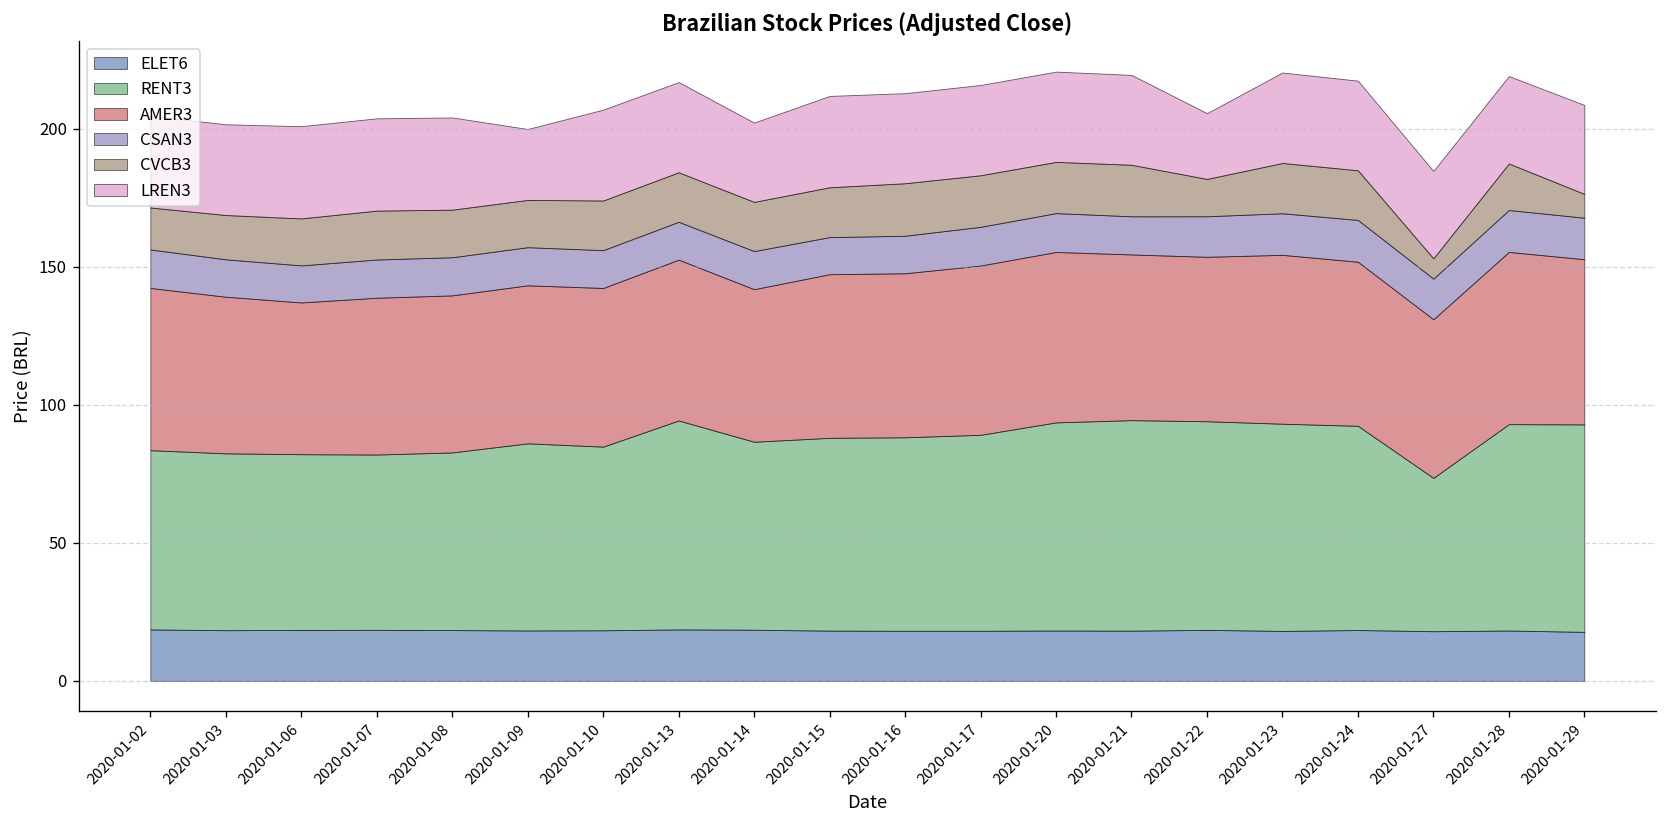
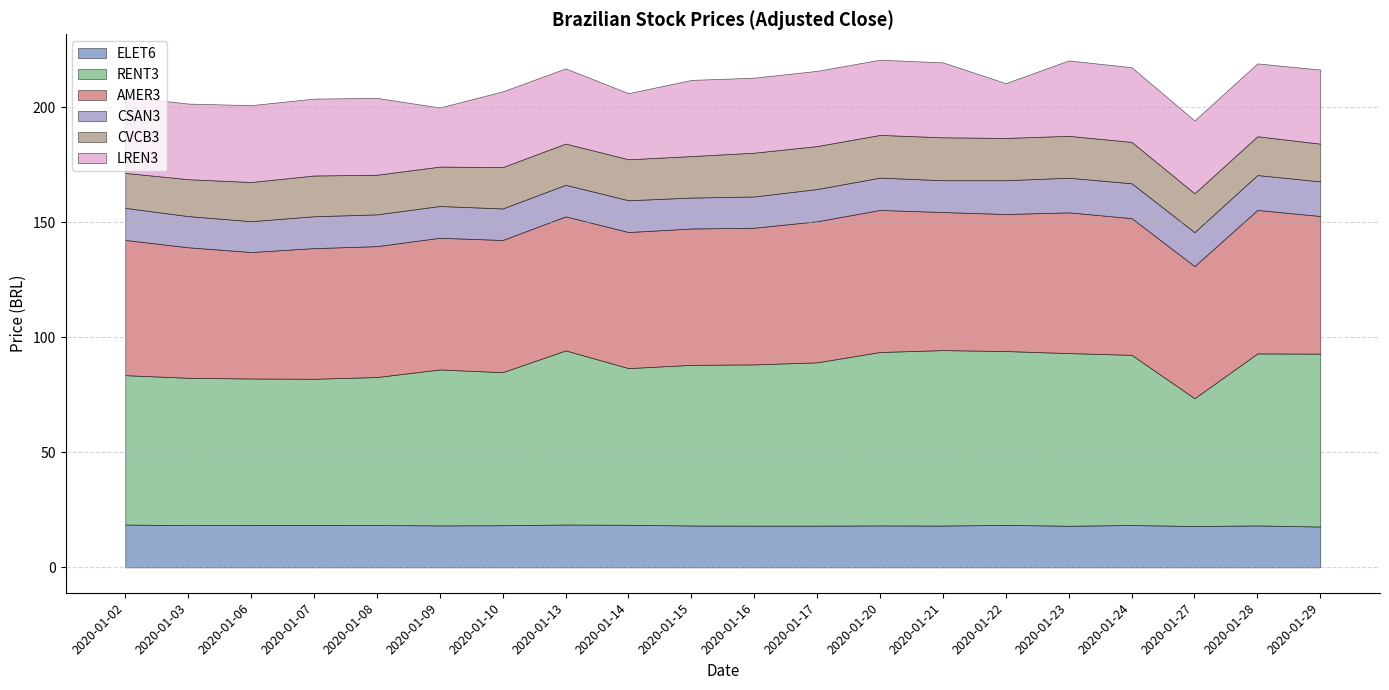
AMER3, 2020-01-14: 55 -> 59
CVCB3, 2020-01-22: 14 -> 18
CVCB3, 2020-01-27: 7 -> 17
CVCB3, 2020-01-29: 9 -> 16
